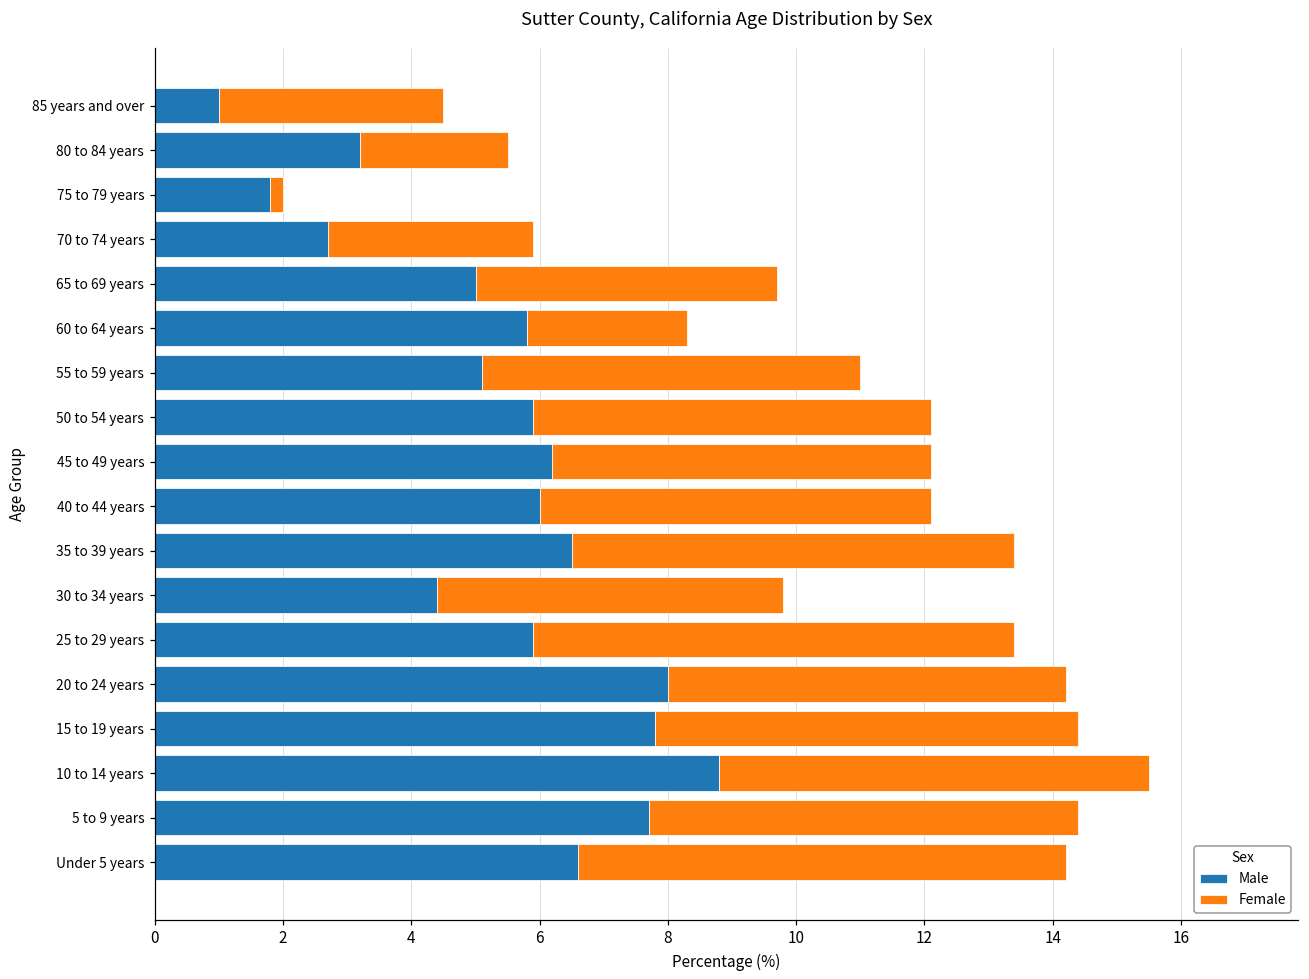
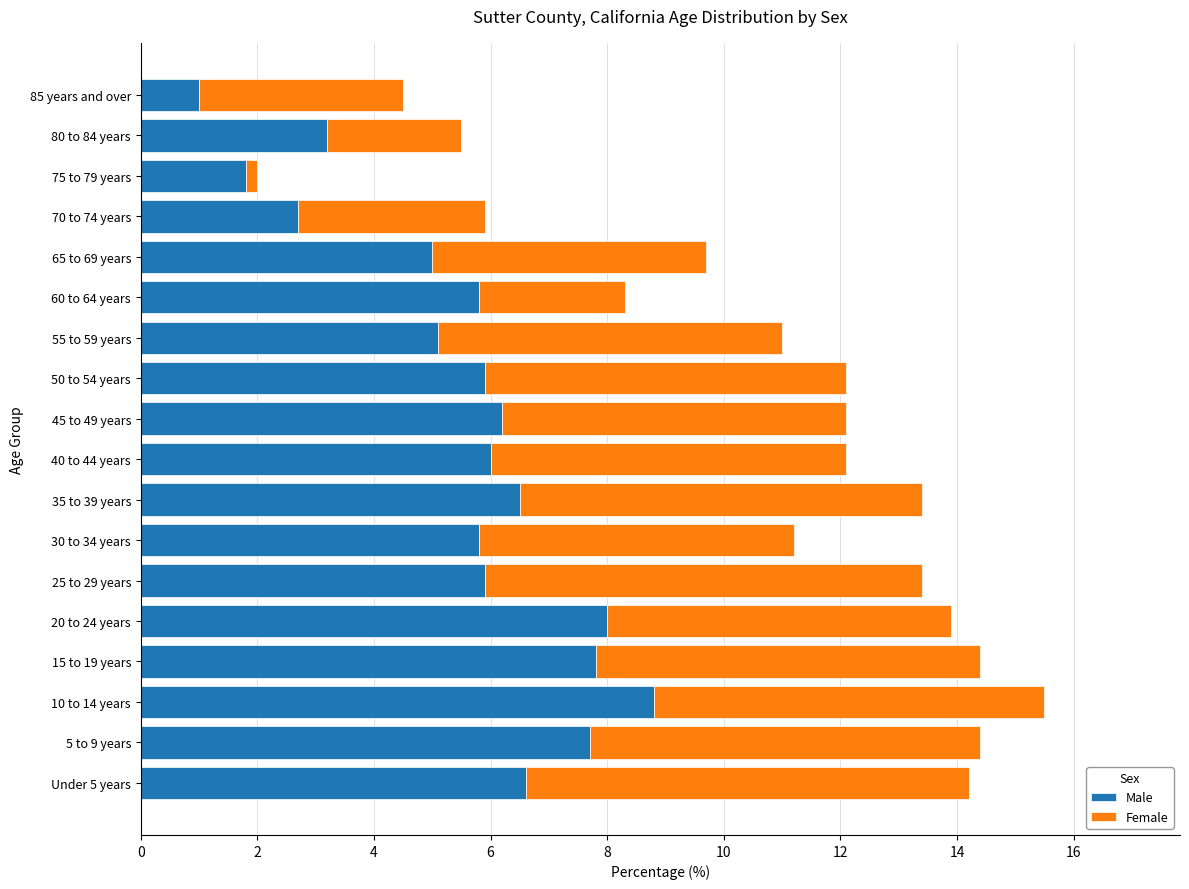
Male, 30 to 34 years: 4.4 -> 5.8
Female, 20 to 24 years: 6.2 -> 5.9
